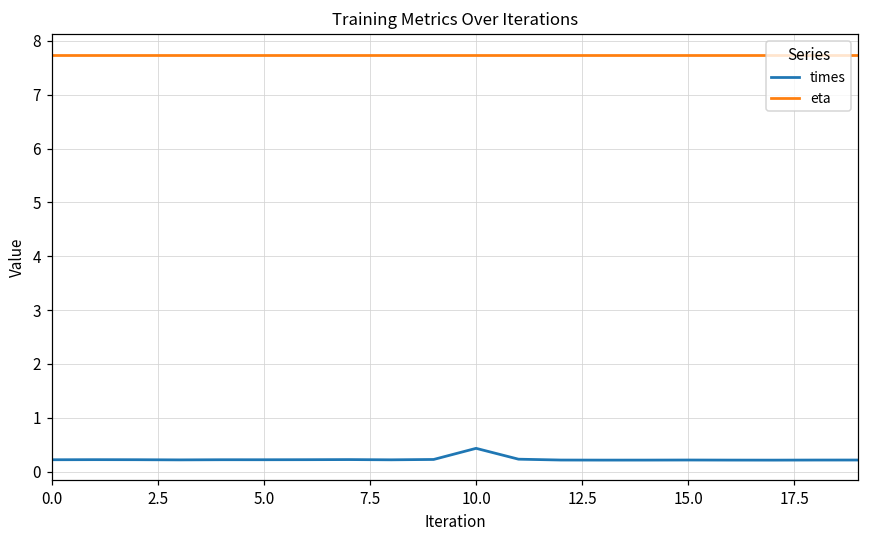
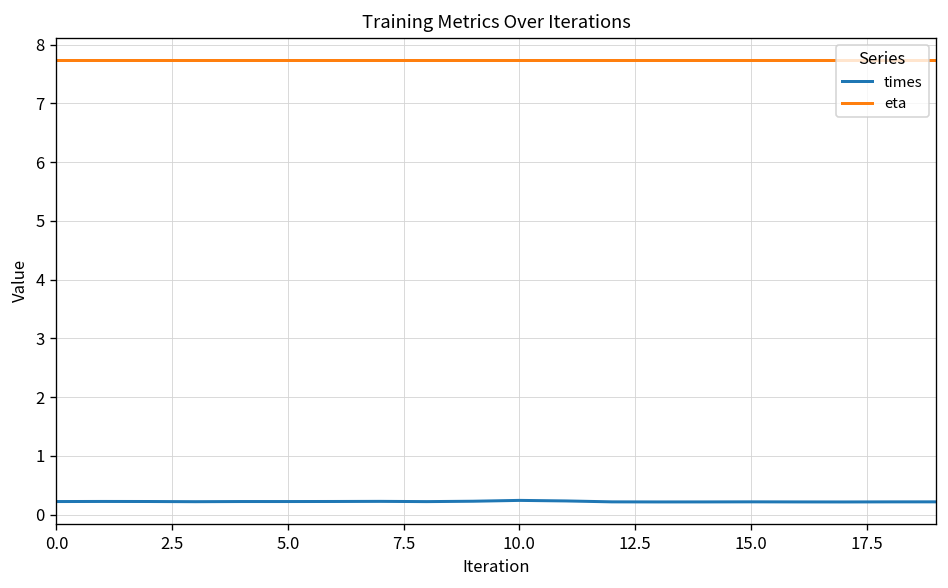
times, 10.0: 0.4 -> 0.2
